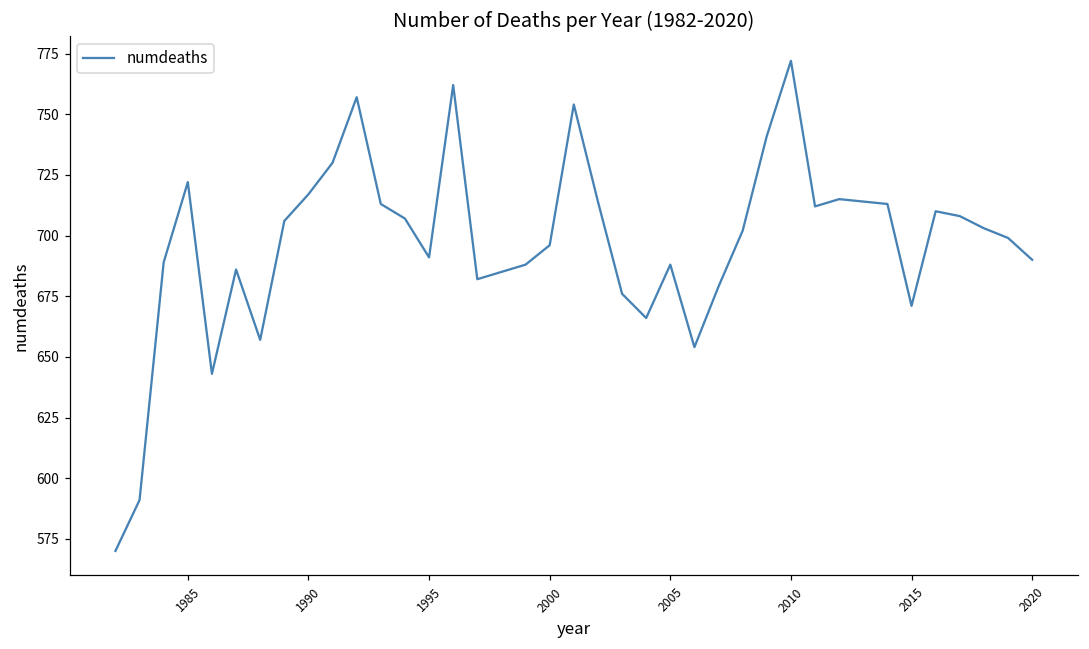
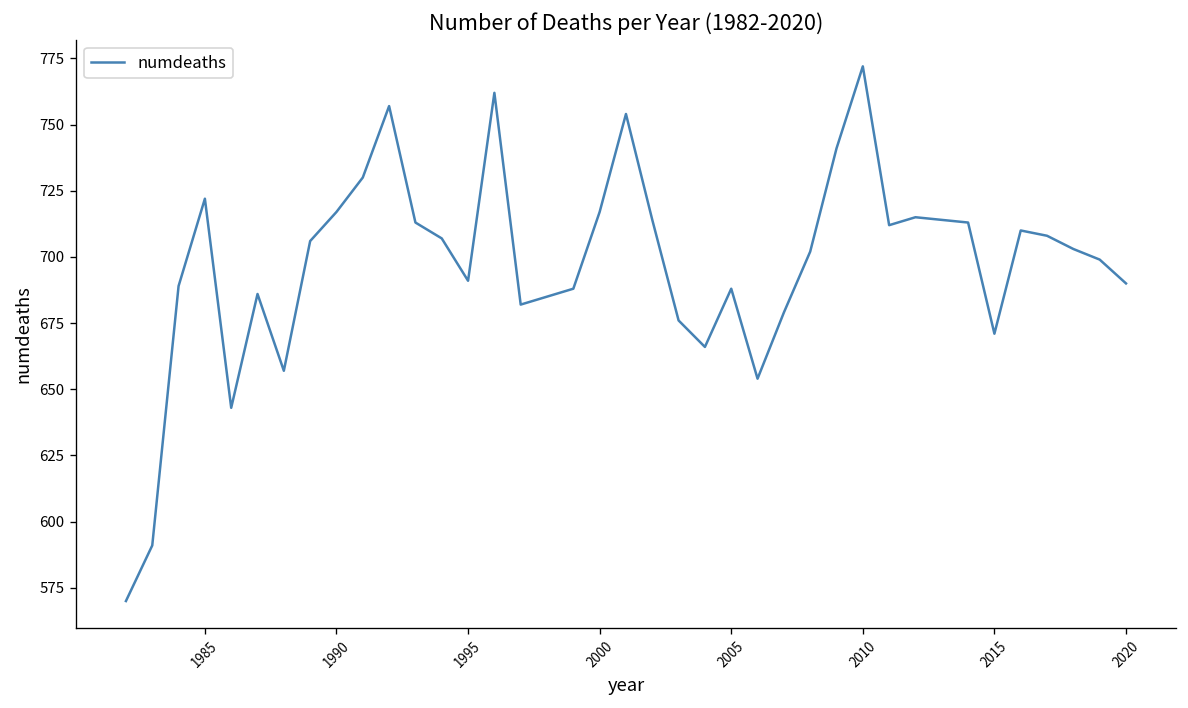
2000: 696 -> 717
